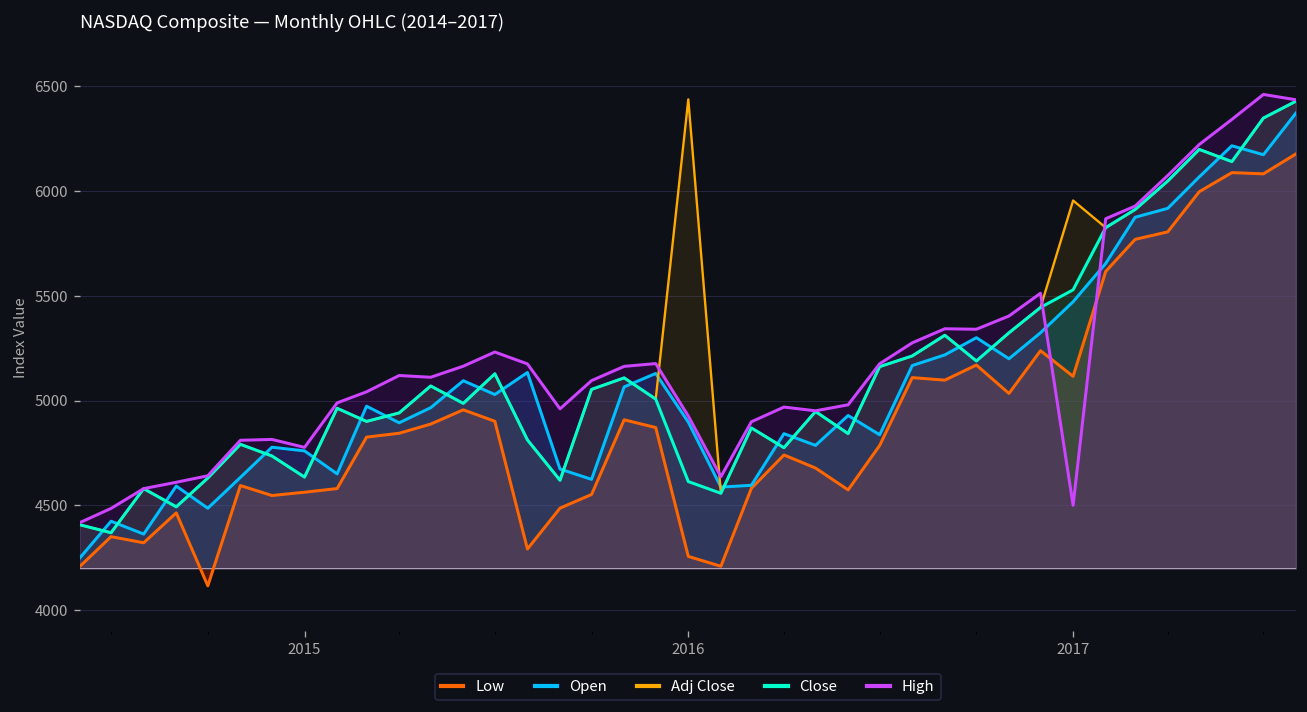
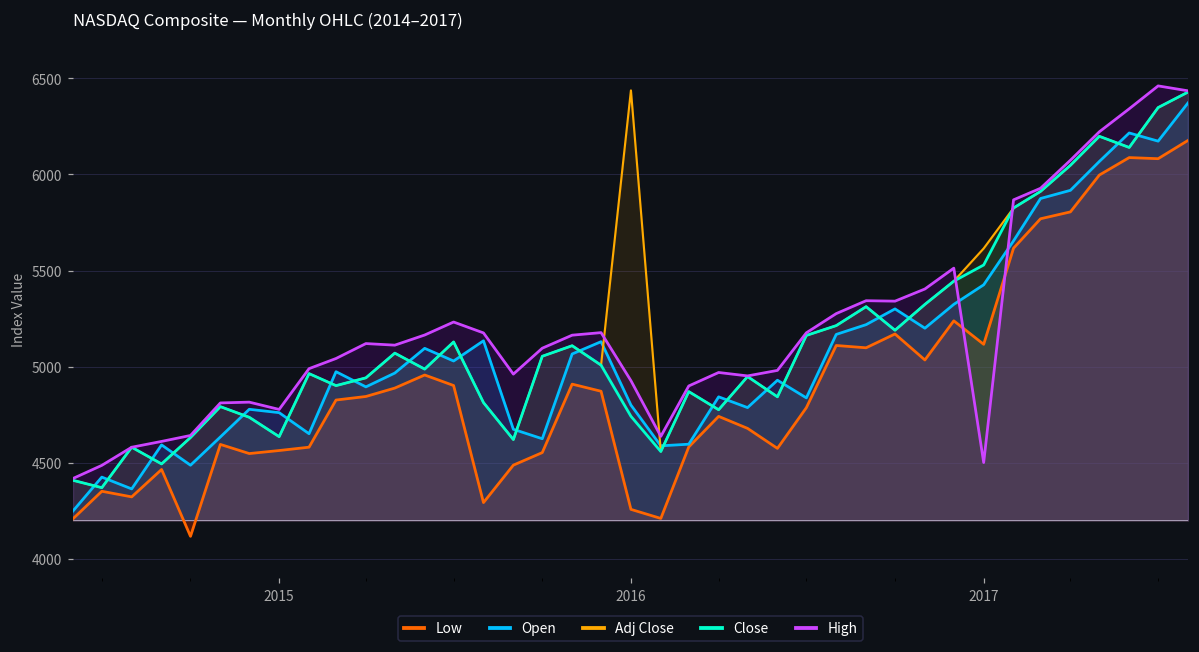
Open, 2016: 4900 -> 4800
Close, 2016: 4610 -> 4740
Open, 2017: 5470 -> 5430
Adj Close, 2017: 5950 -> 5610
